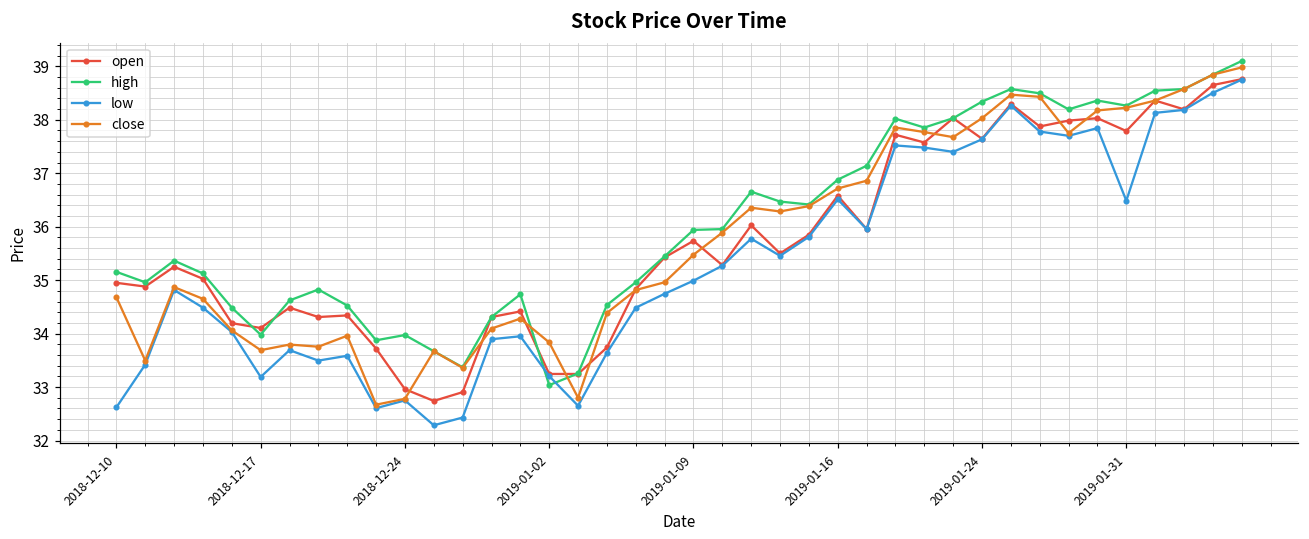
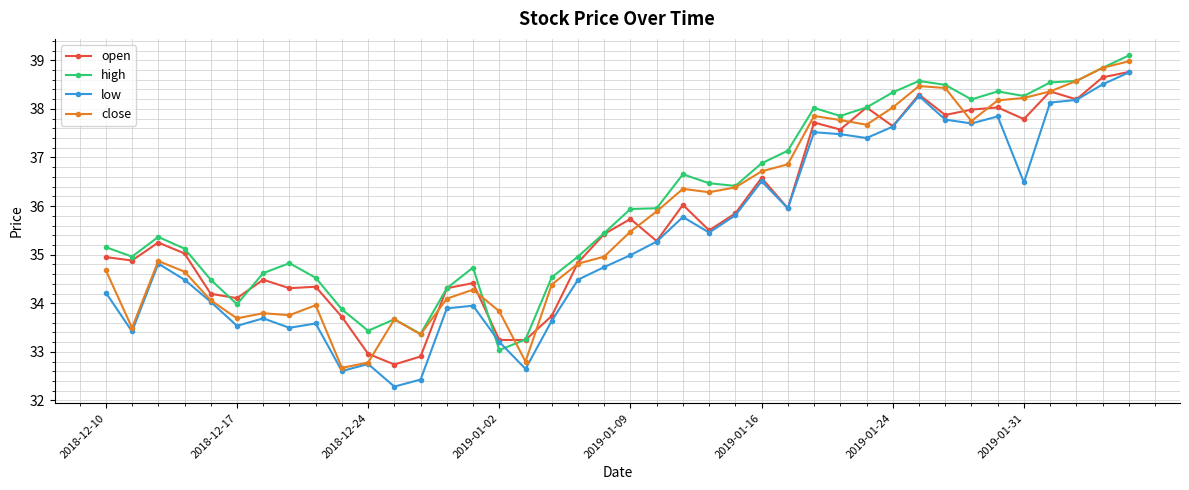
low, 2018-12-10: 32.6 -> 34.2
low, 2018-12-17: 33.2 -> 33.5
high, 2018-12-24: 34.0 -> 33.4
